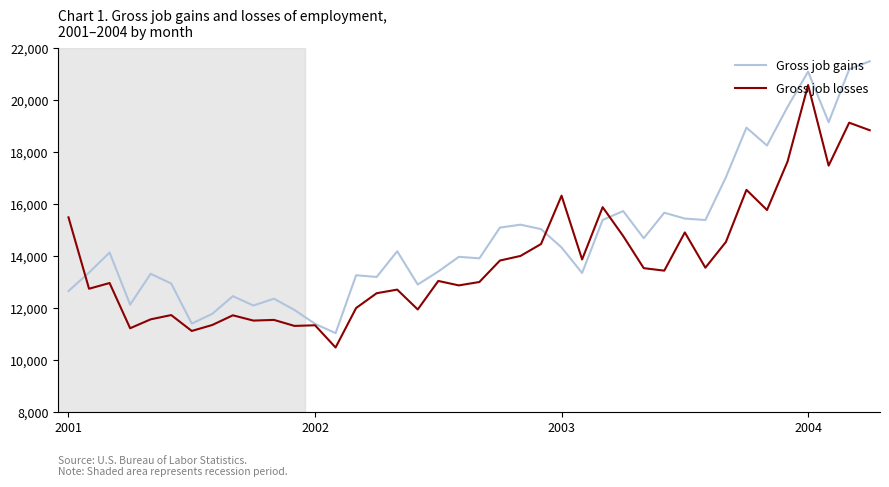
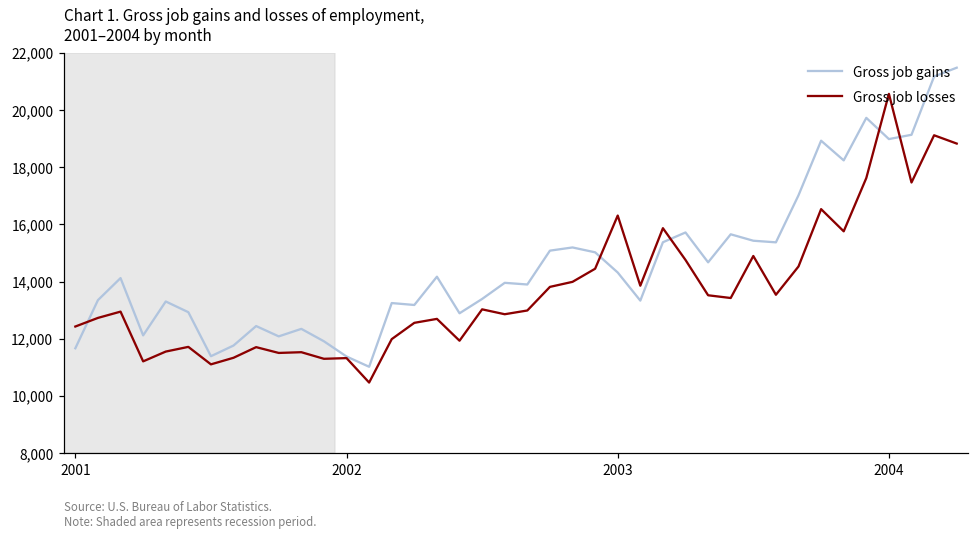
Gross job gains, 2001: 12,600 -> 11,700
Gross job losses, 2001: 15,500 -> 12,400
Gross job gains, 2004: 21,100 -> 19,000
